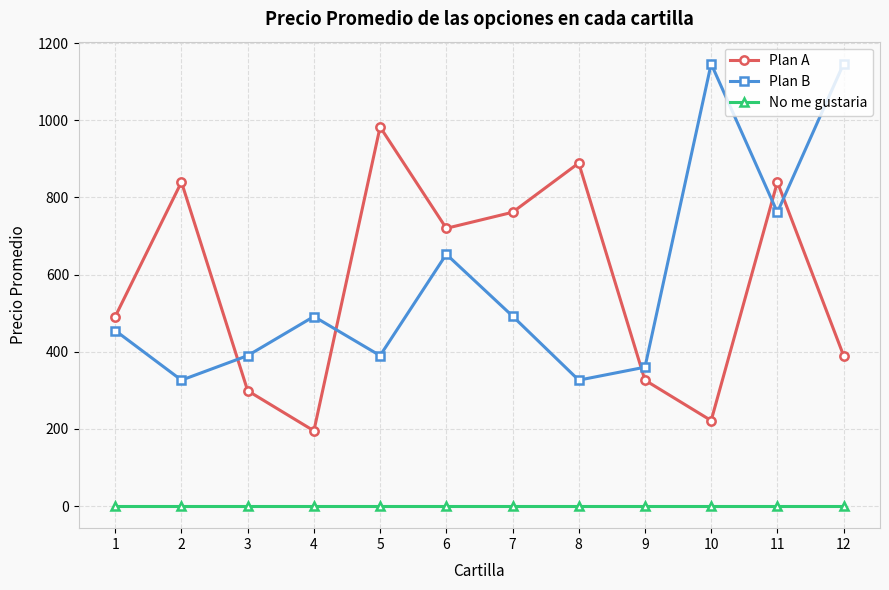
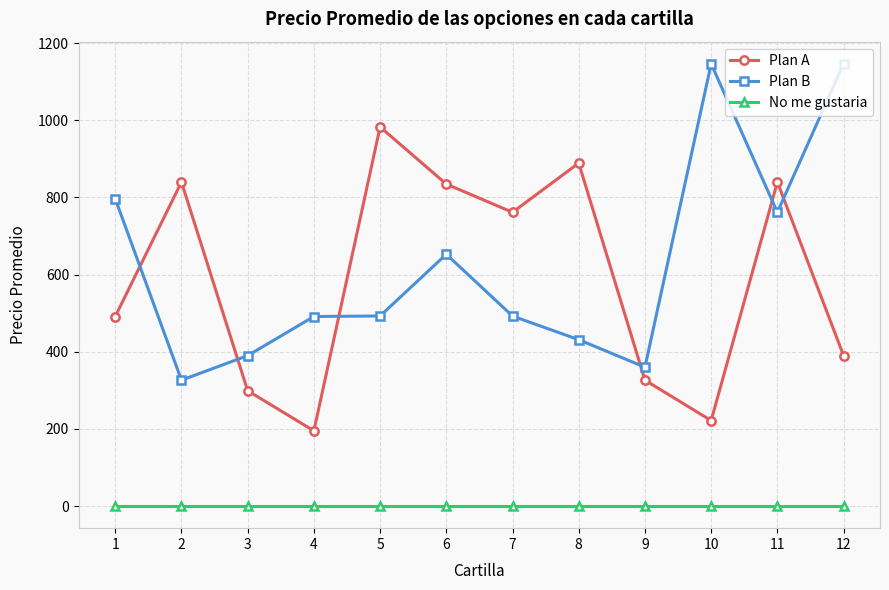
Plan B, 1: 460 -> 800
Plan B, 5: 390 -> 490
Plan A, 6: 720 -> 830
Plan B, 8: 330 -> 430
